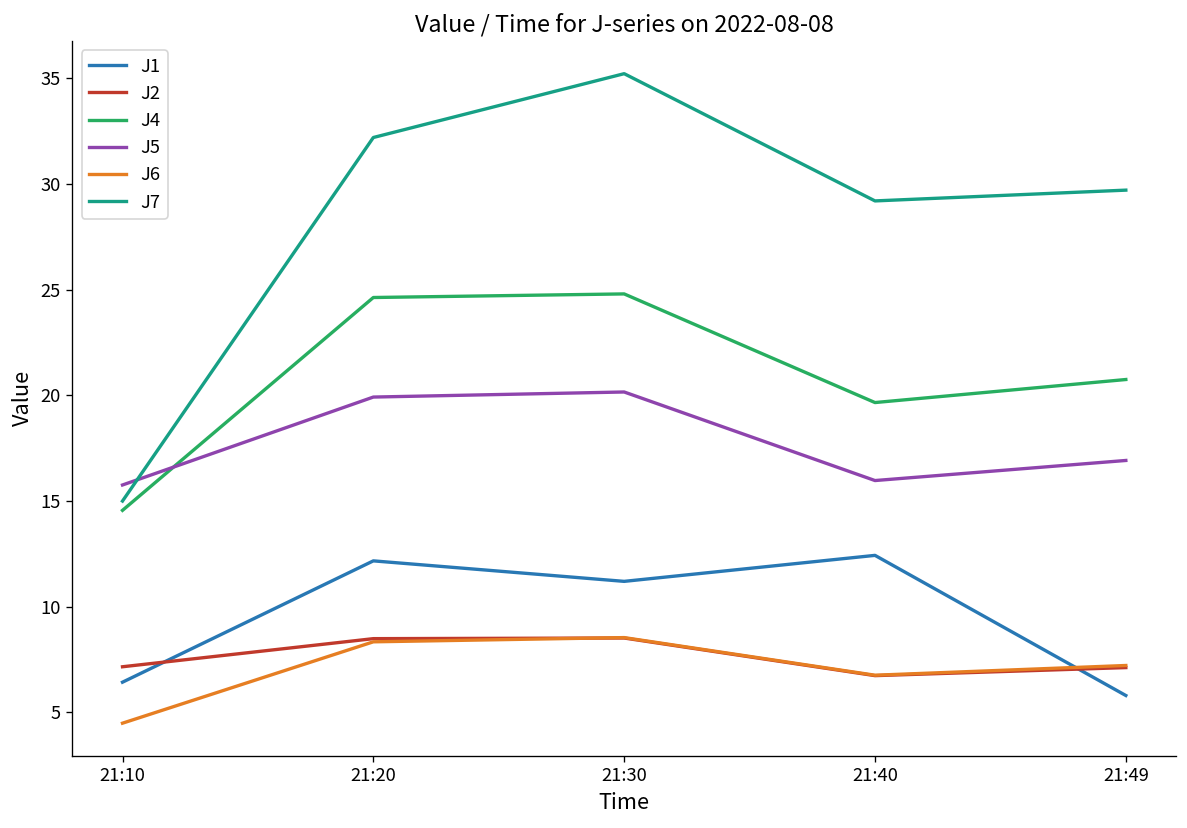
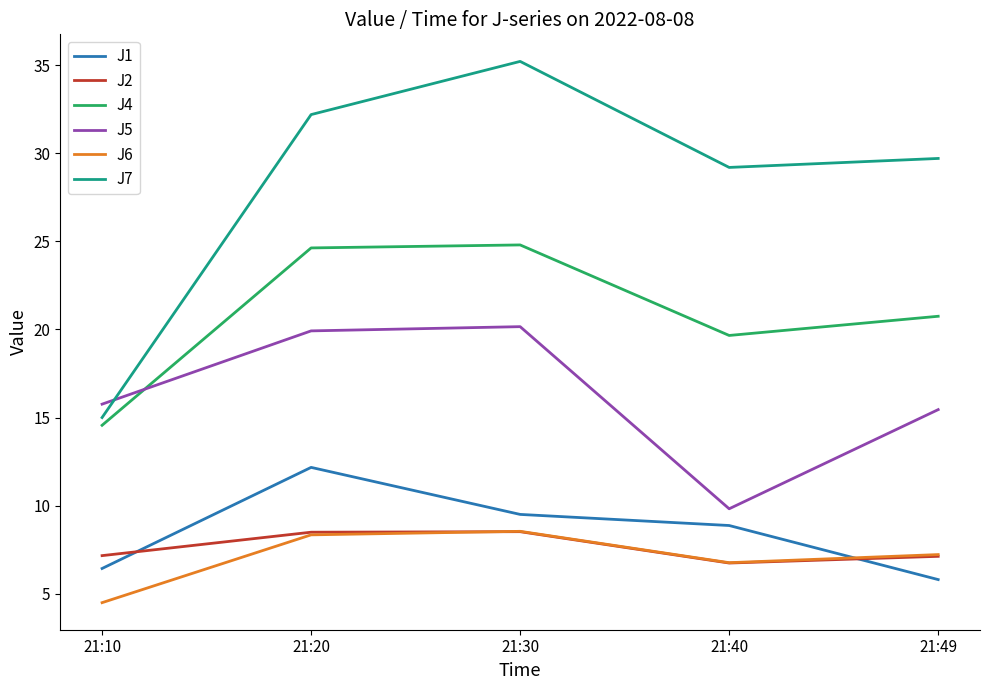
J1, 21:30: 11.2 -> 9.5
J1, 21:40: 12.4 -> 8.9
J5, 21:40: 16.0 -> 9.8
J5, 21:49: 16.9 -> 15.5
